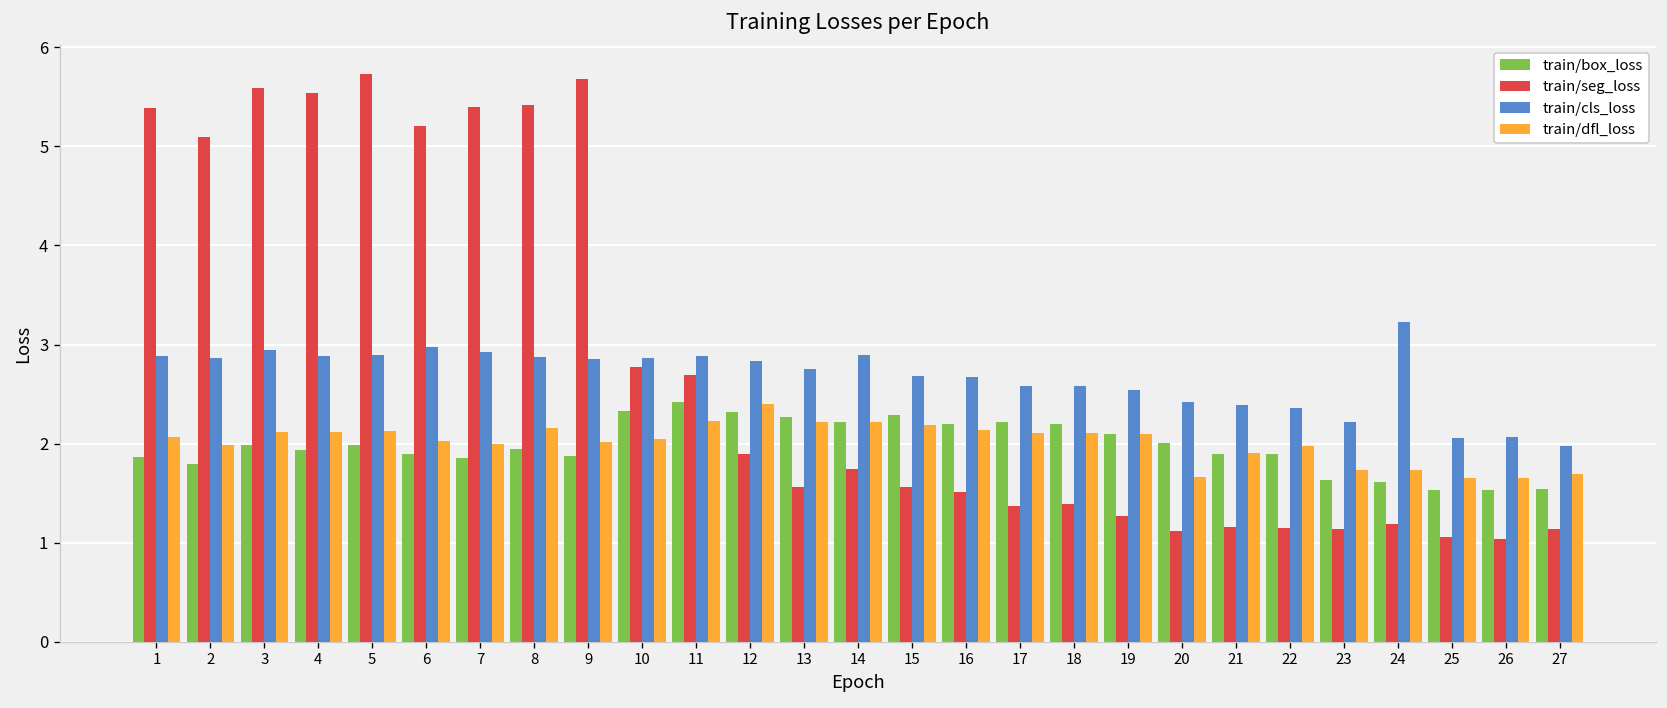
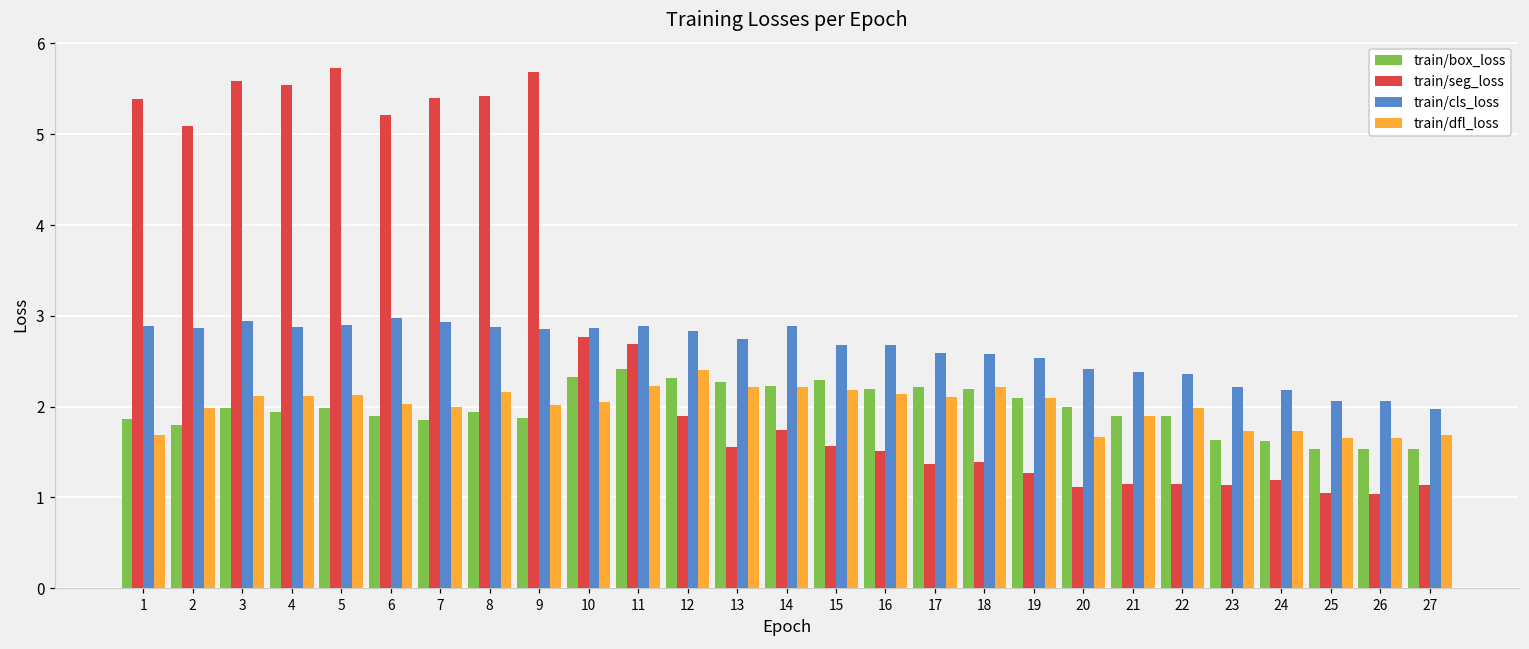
train/dfl_loss, 1: 2.1 -> 1.7
train/dfl_loss, 18: 2.1 -> 2.2
train/cls_loss, 24: 3.2 -> 2.2
